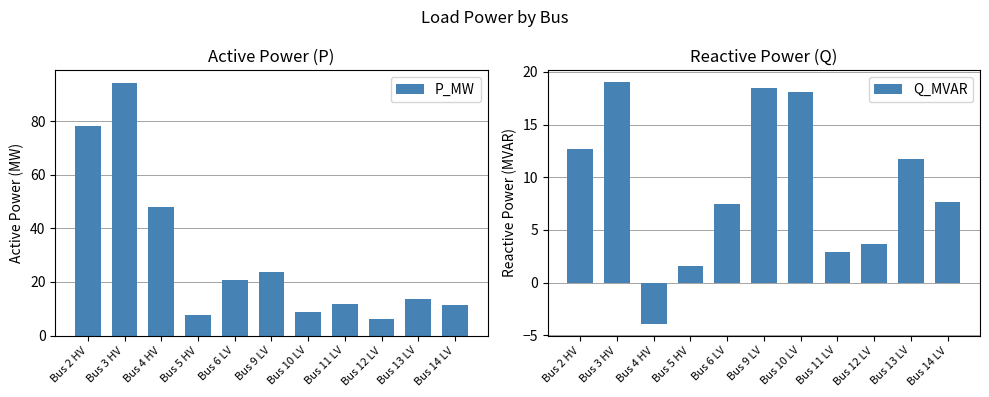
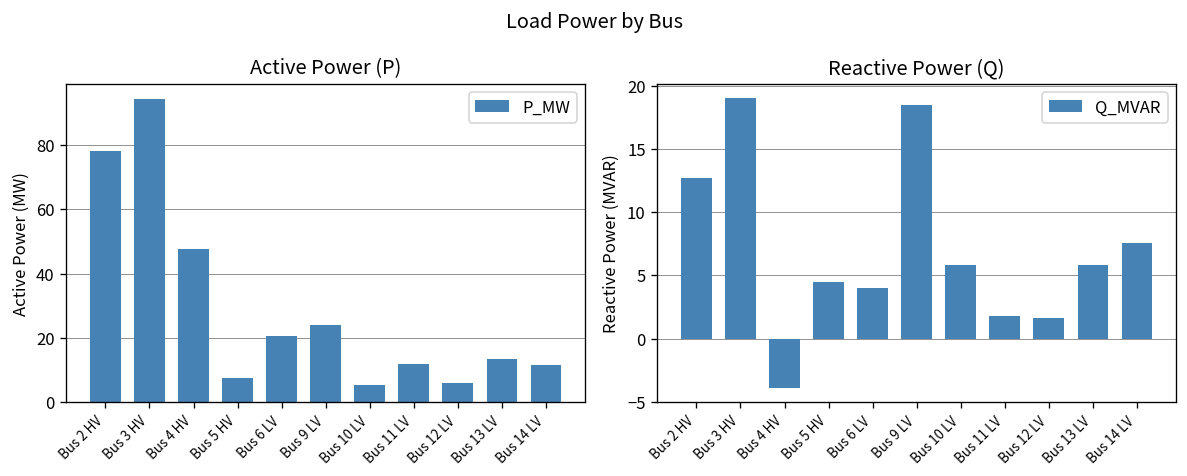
Active Power (P), Bus 10 LV: 9 -> 6
Reactive Power (Q), Bus 5 HV: 1.6 -> 4.5
Reactive Power (Q), Bus 6 LV: 7.5 -> 4.0
Reactive Power (Q), Bus 10 LV: 18.1 -> 5.8
Reactive Power (Q), Bus 11 LV: 2.9 -> 1.8
Reactive Power (Q), Bus 12 LV: 3.7 -> 1.6
Reactive Power (Q), Bus 13 LV: 11.7 -> 5.8
